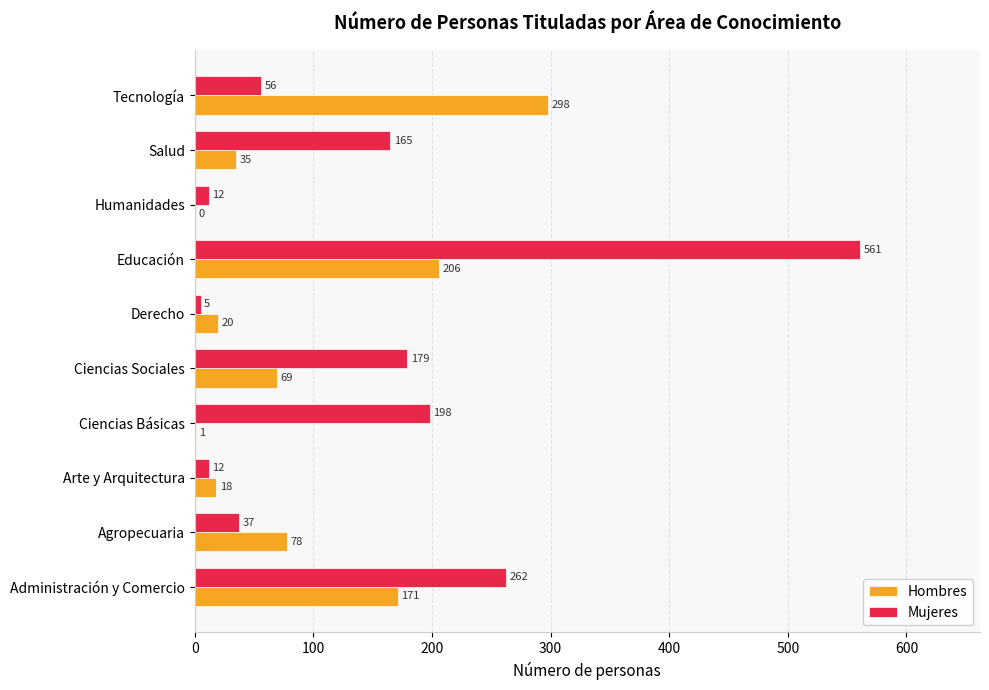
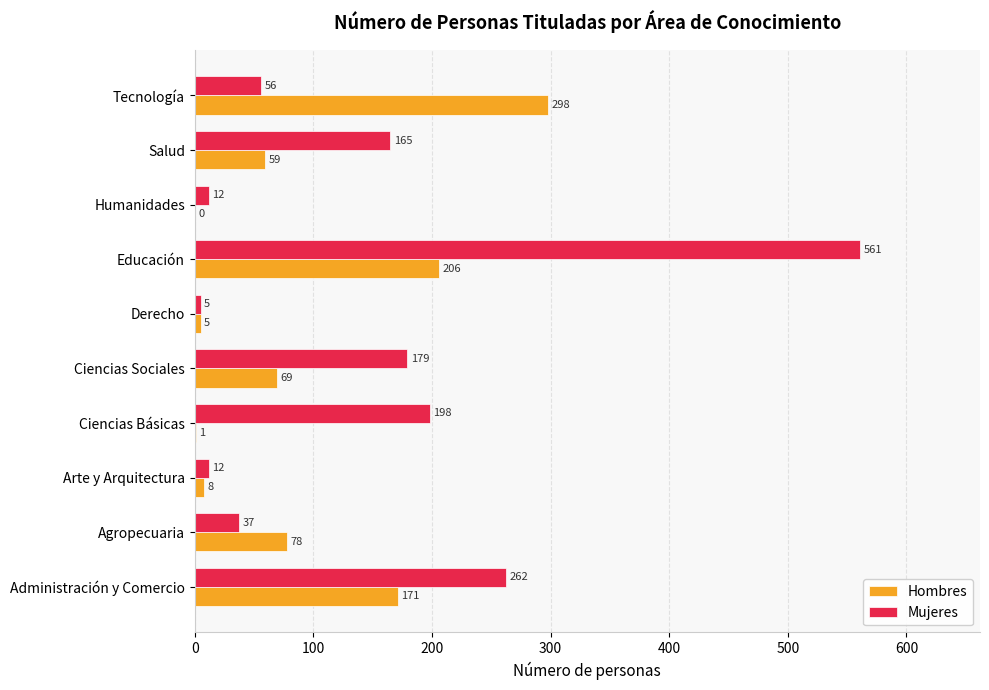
Hombres, Salud: 35 -> 59
Hombres, Derecho: 20 -> 5
Hombres, Arte y Arquitectura: 18 -> 8
